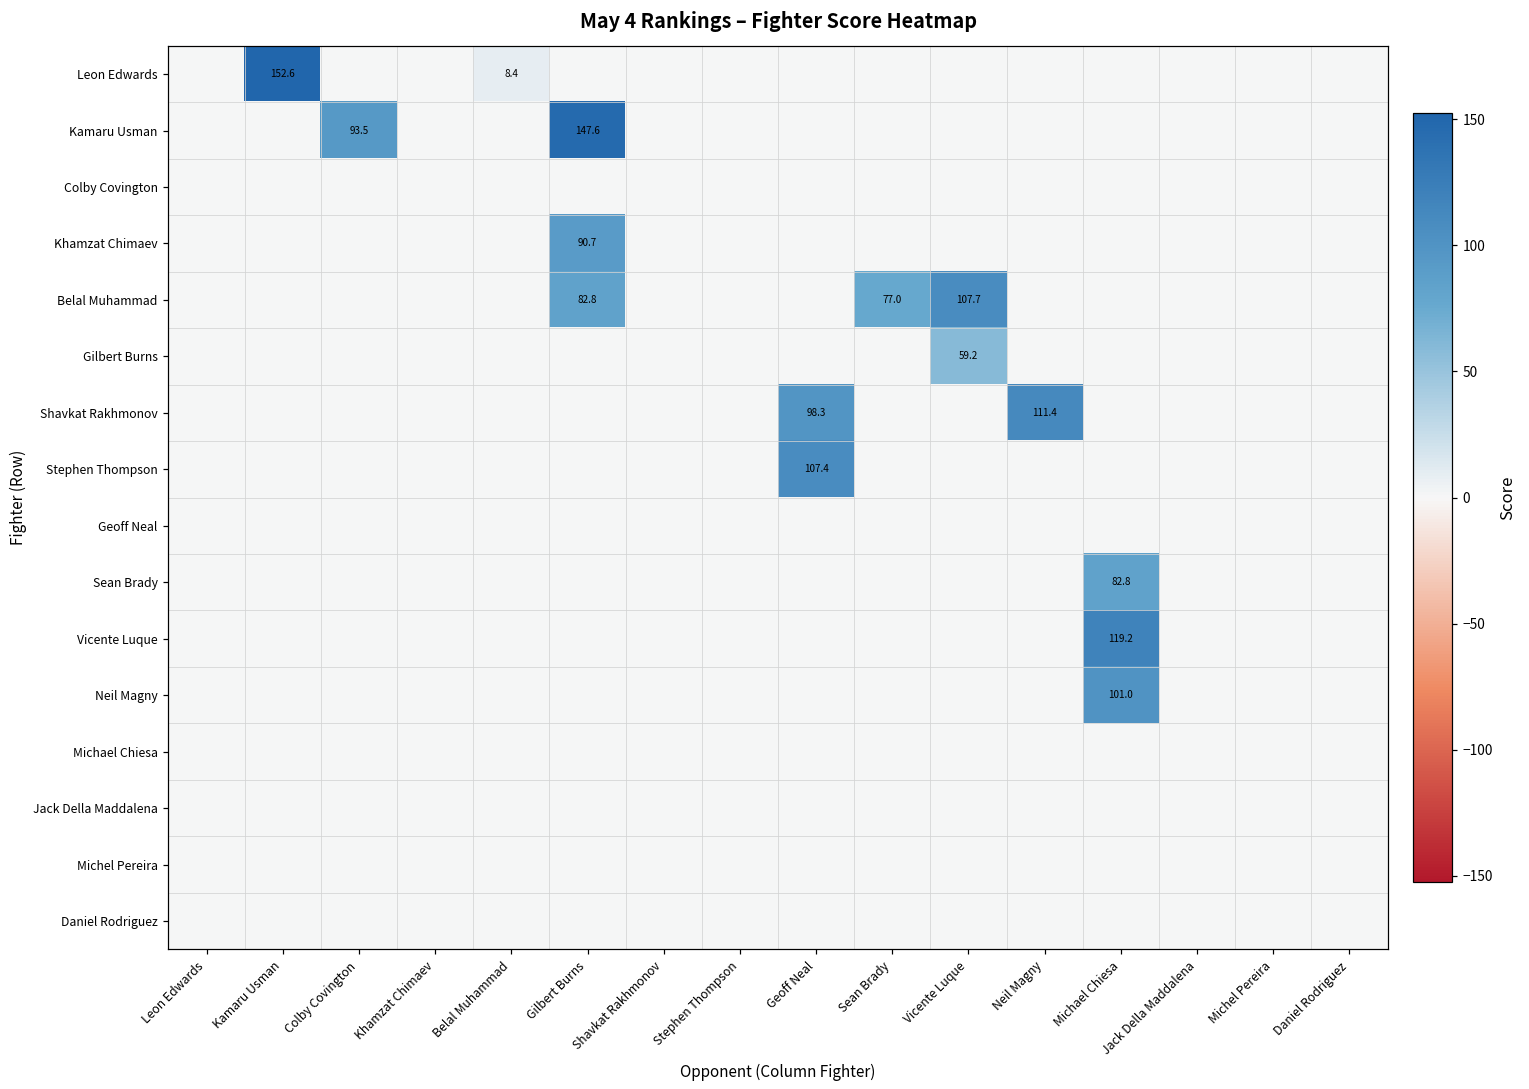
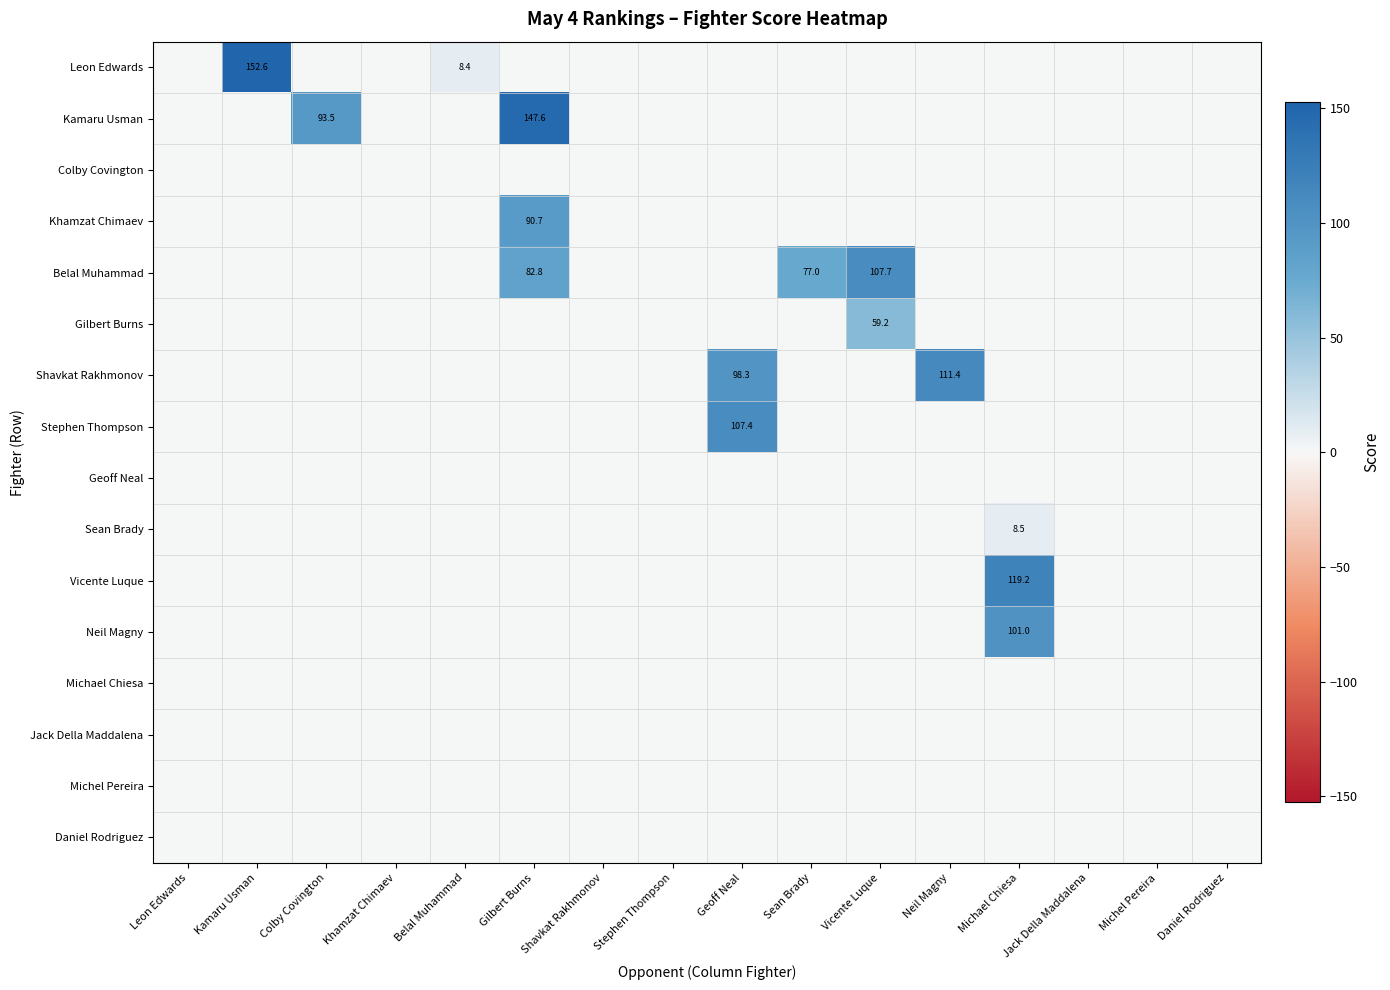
Sean Brady, Michael Chiesa: 82.8 -> 8.5
